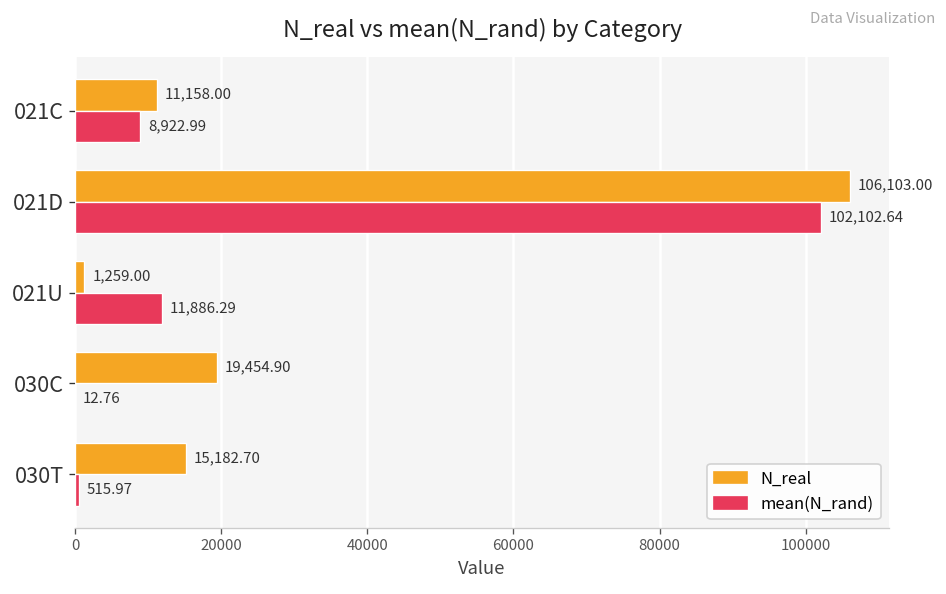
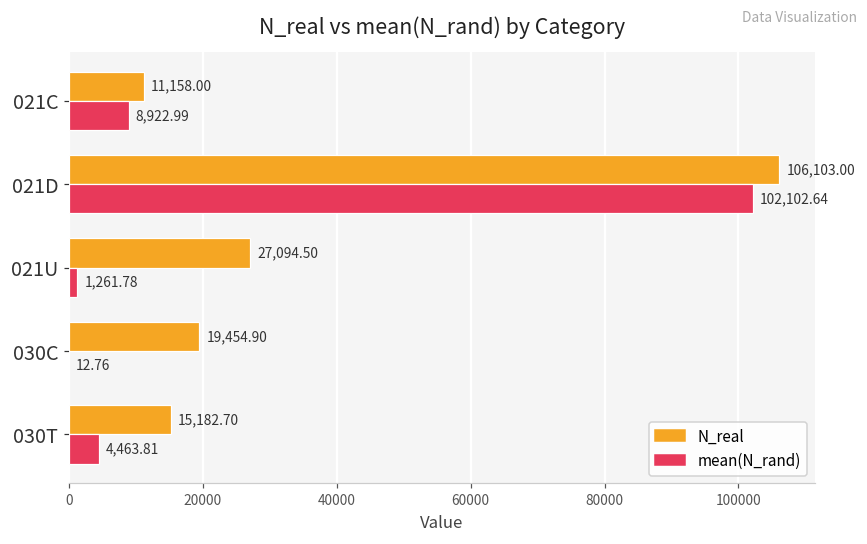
N_real, 021U: 1,259.00 -> 27,094.50
mean(N_rand), 021U: 11,886.29 -> 1,261.78
mean(N_rand), 030T: 515.97 -> 4,463.81
